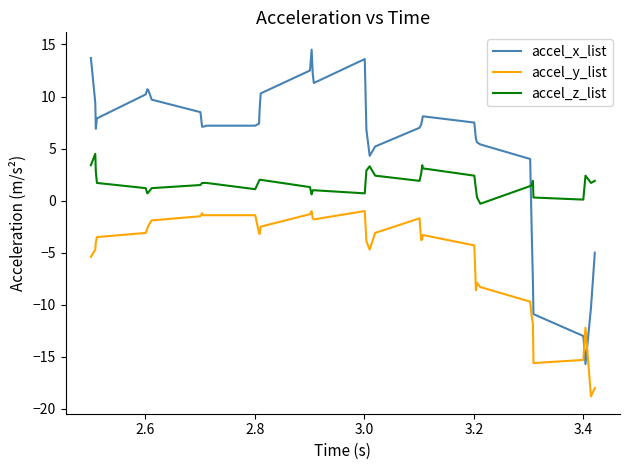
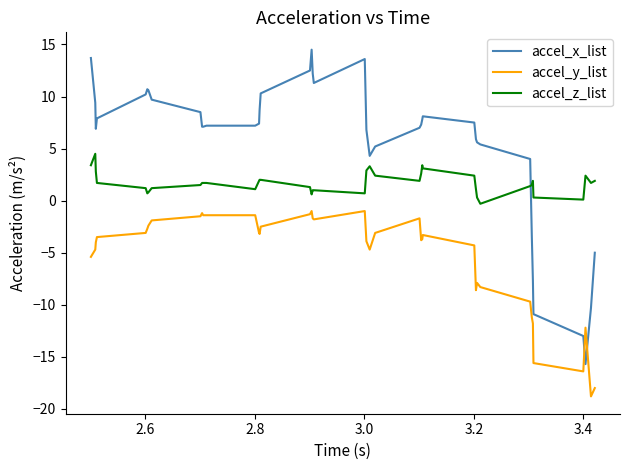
accel_y_list, 3.4: -15.3 -> -16.4
